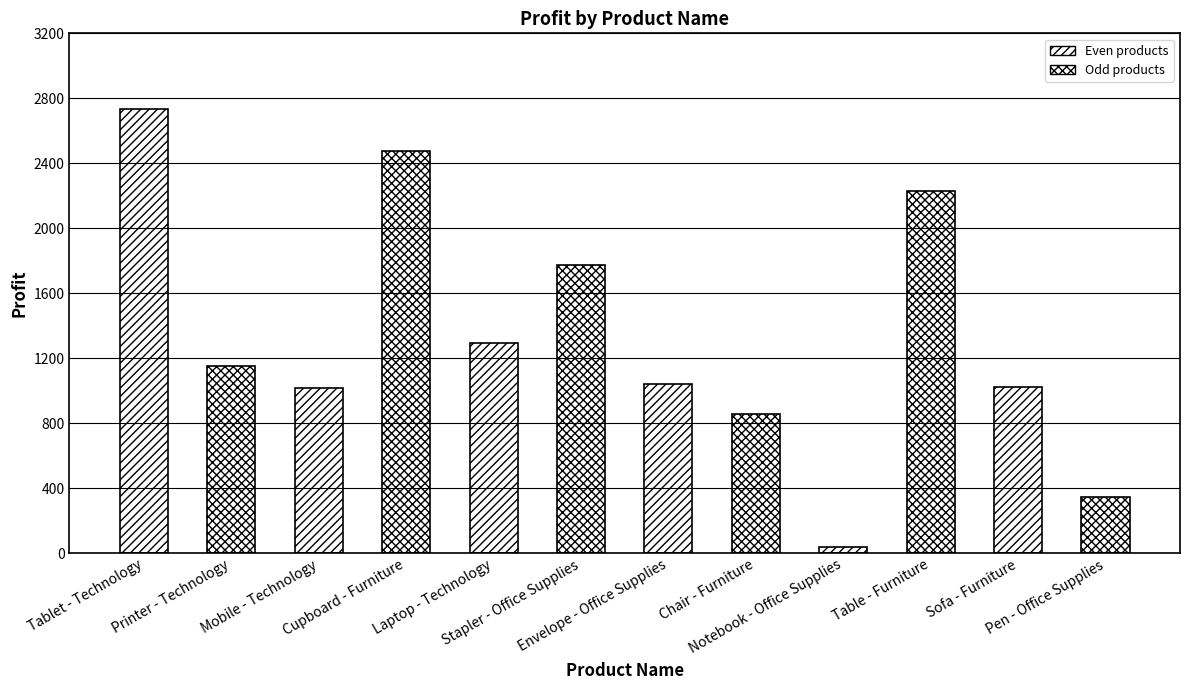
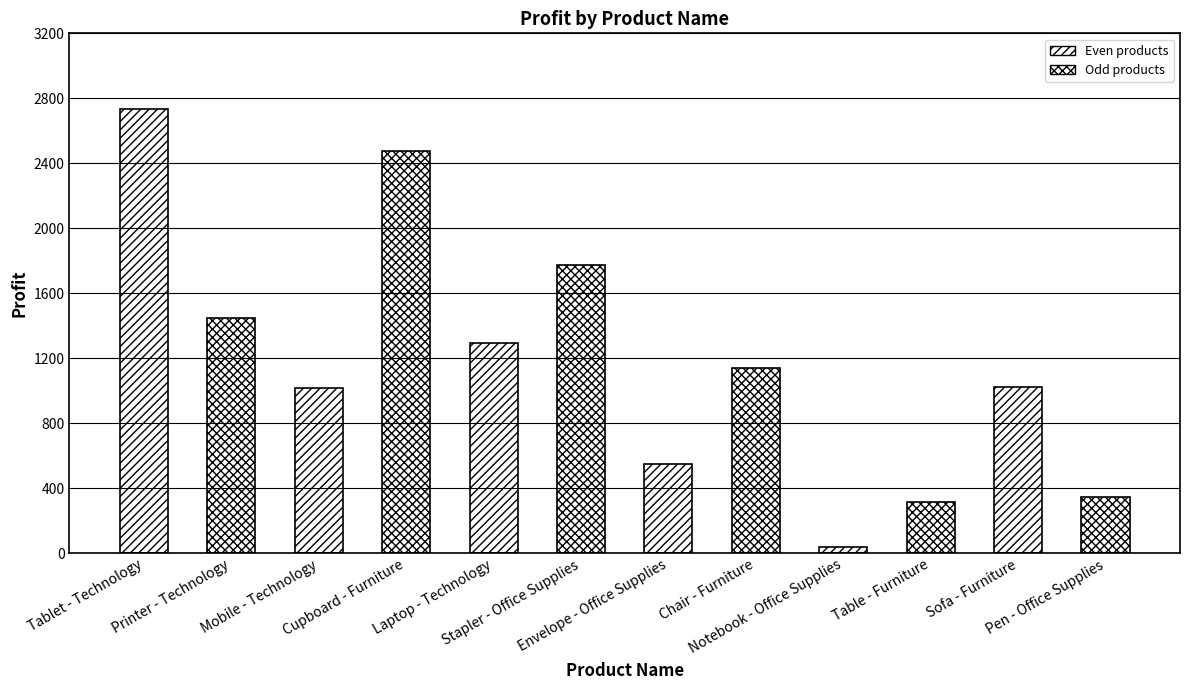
Printer - Technology: 1150 -> 1440
Envelope - Office Supplies: 1040 -> 550
Chair - Furniture: 860 -> 1140
Table - Furniture: 2230 -> 320
